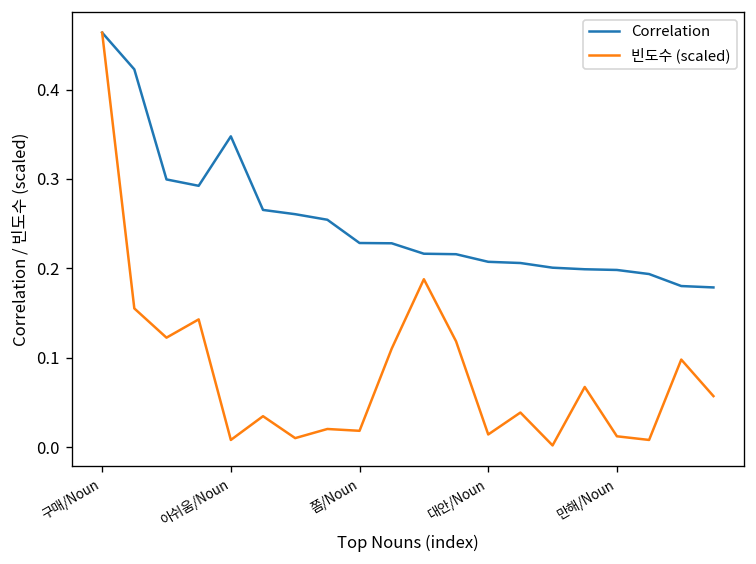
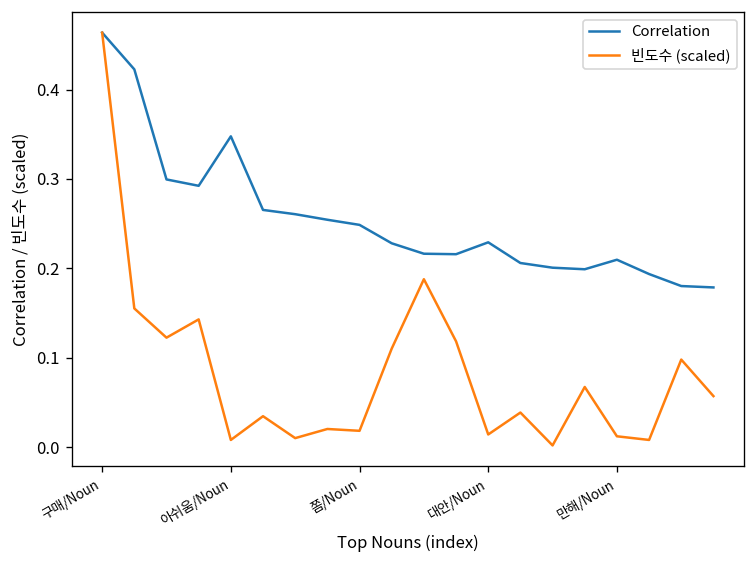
Correlation, 쫌/Noun: 0.23 -> 0.25
Correlation, 대안/Noun: 0.21 -> 0.23
Correlation, 만해/Noun: 0.20 -> 0.21
